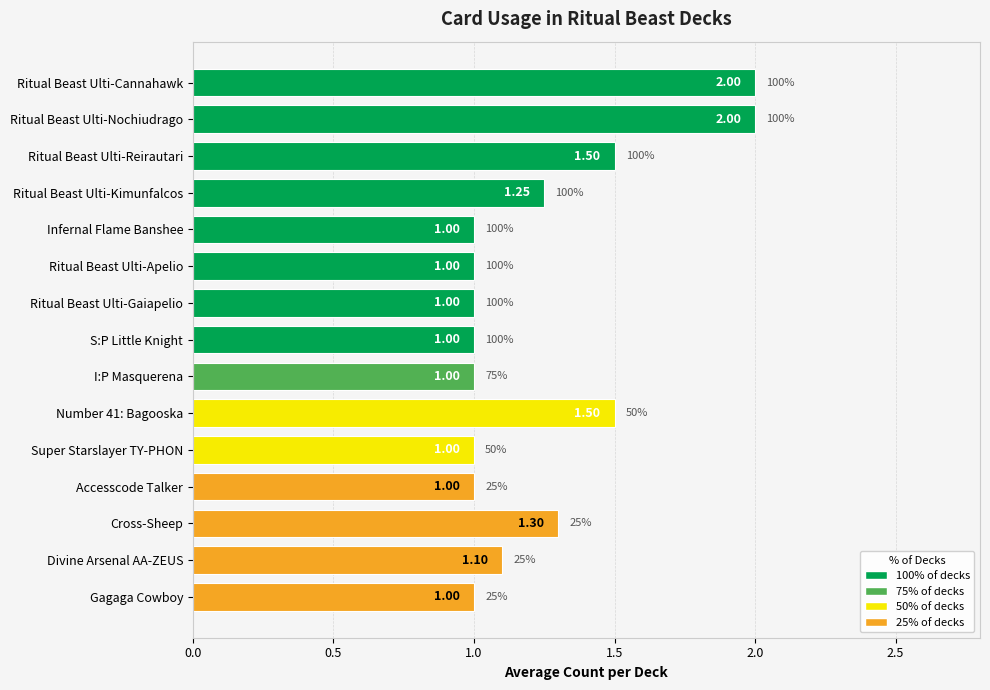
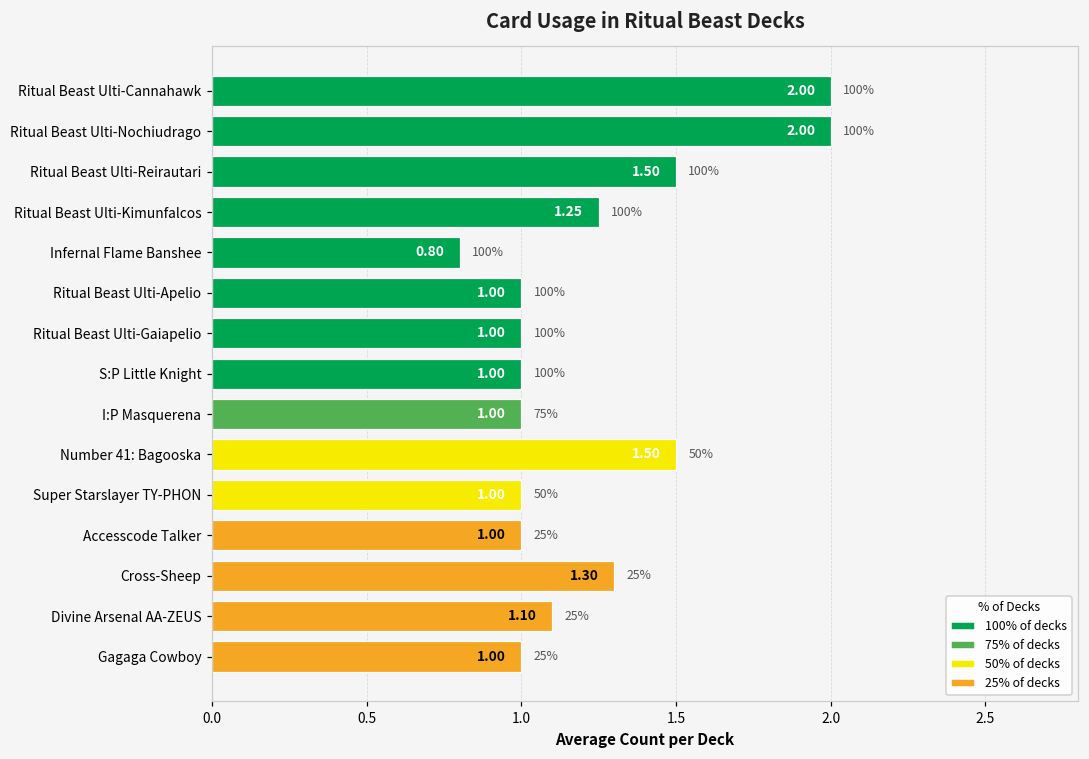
Infernal Flame Banshee: 1.00 -> 0.80
